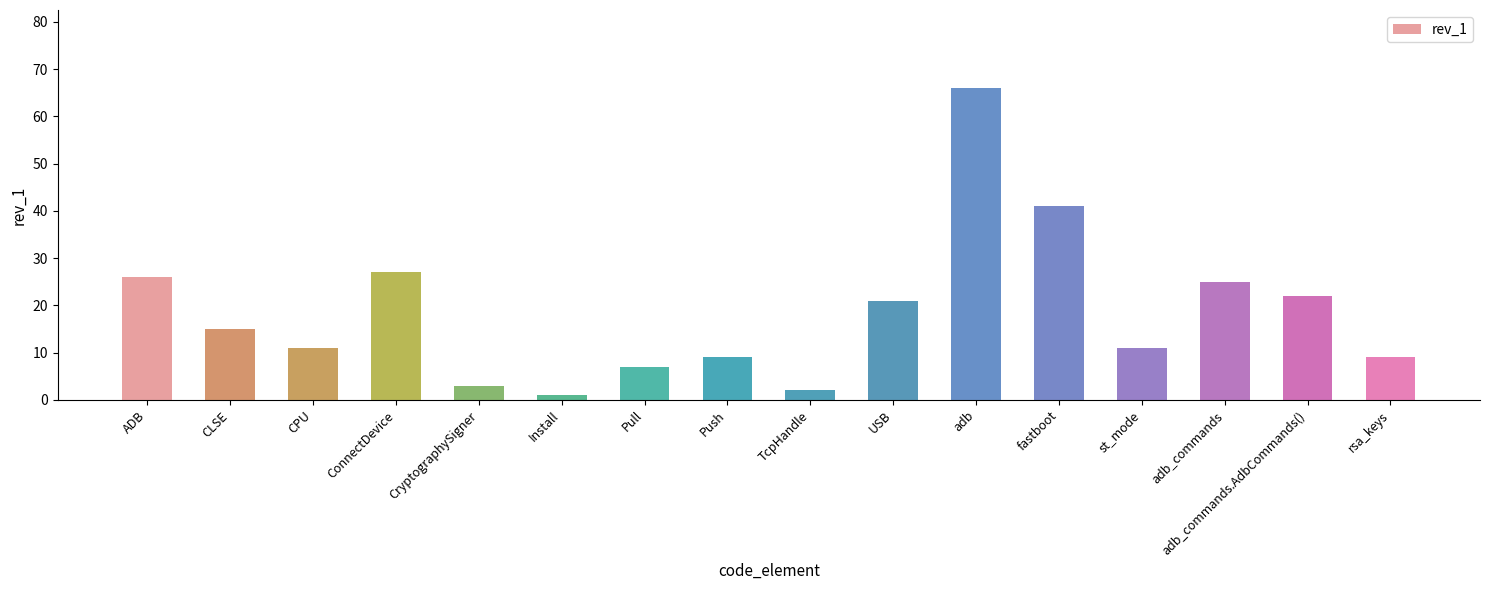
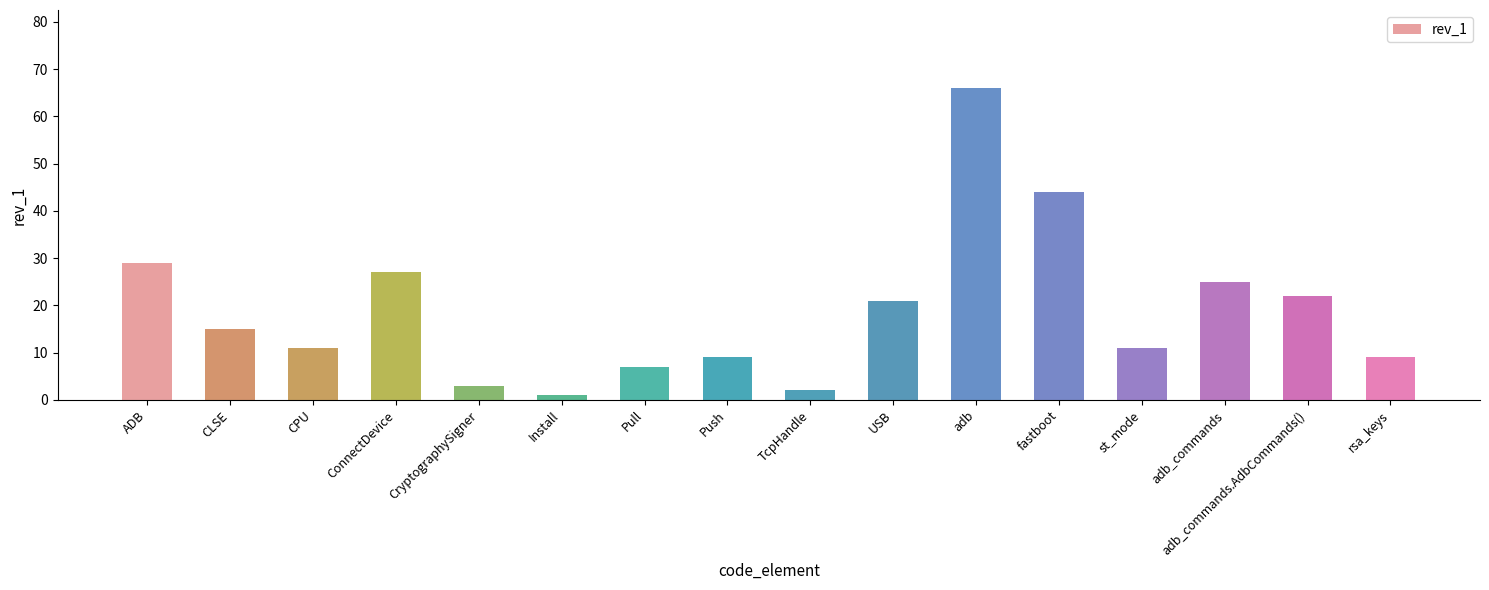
ADB: 26 -> 29
fastboot: 41 -> 44
